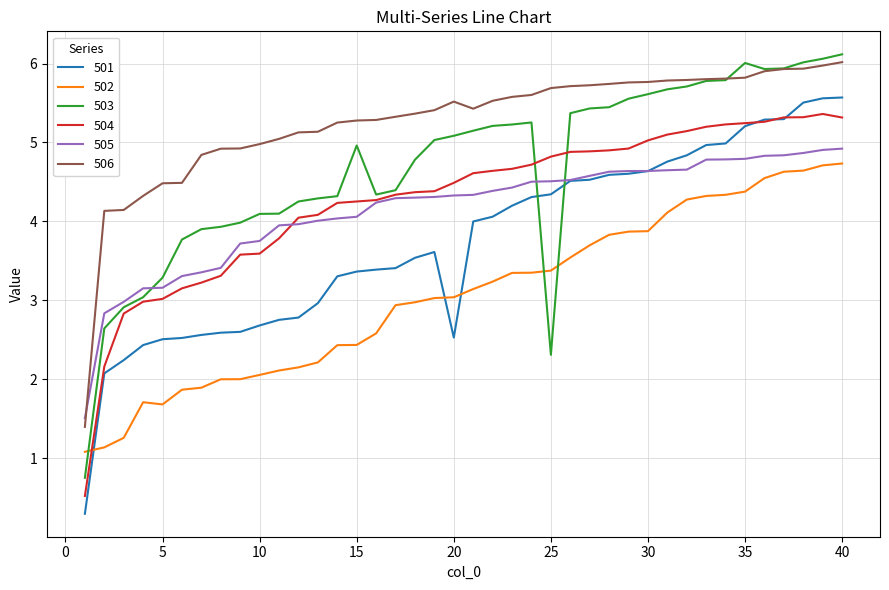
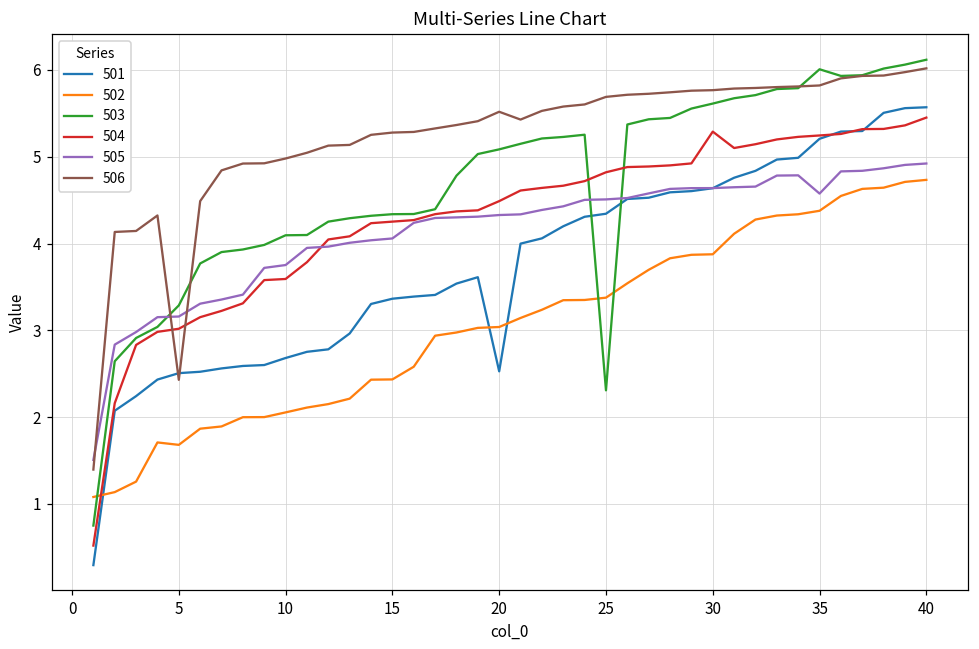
506, 5: 4.5 -> 2.4
503, 15: 5.0 -> 4.3
504, 30: 5.0 -> 5.3
505, 35: 4.8 -> 4.6
504, 40: 5.3 -> 5.5
